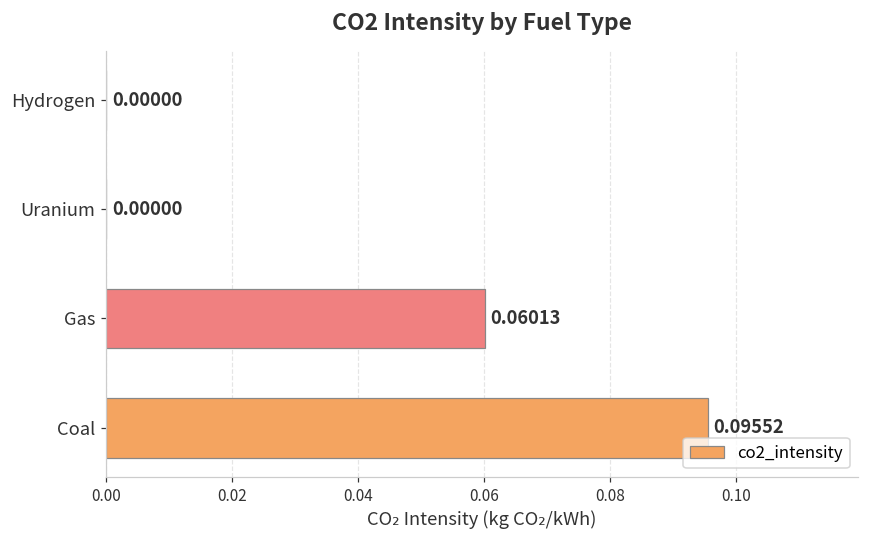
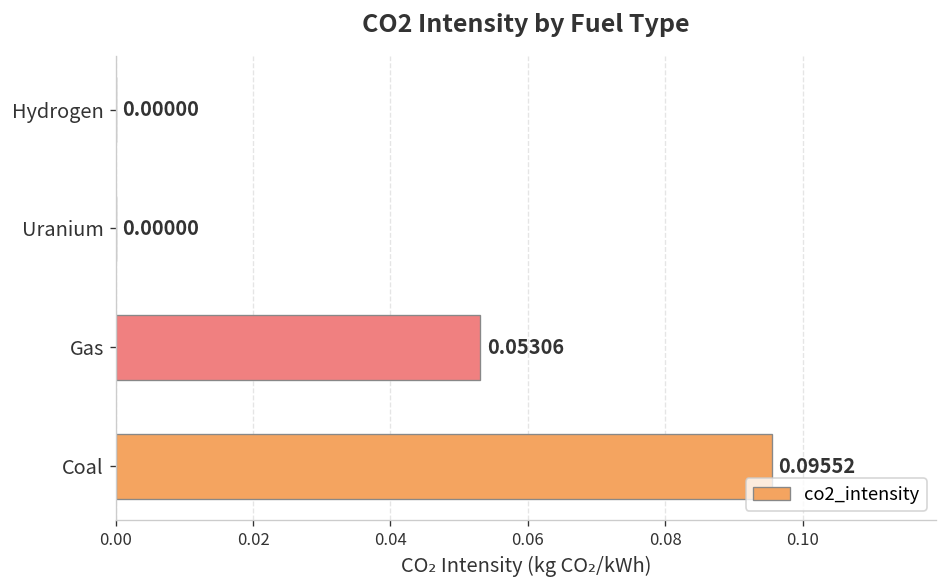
Gas: 0.06013 -> 0.05306
